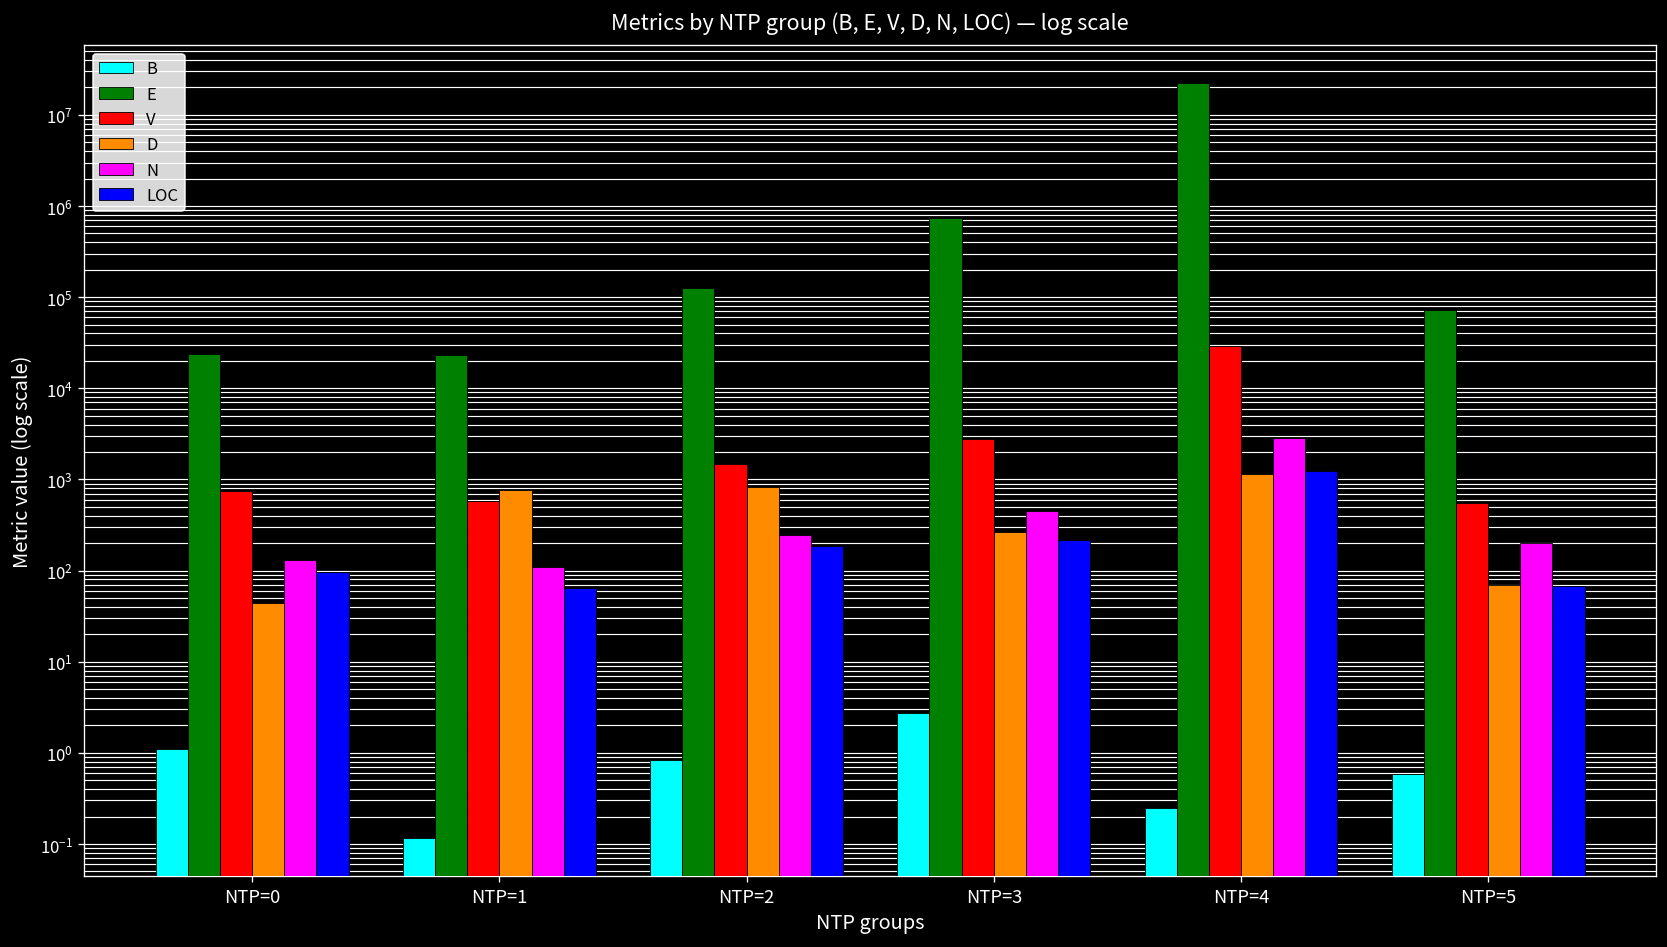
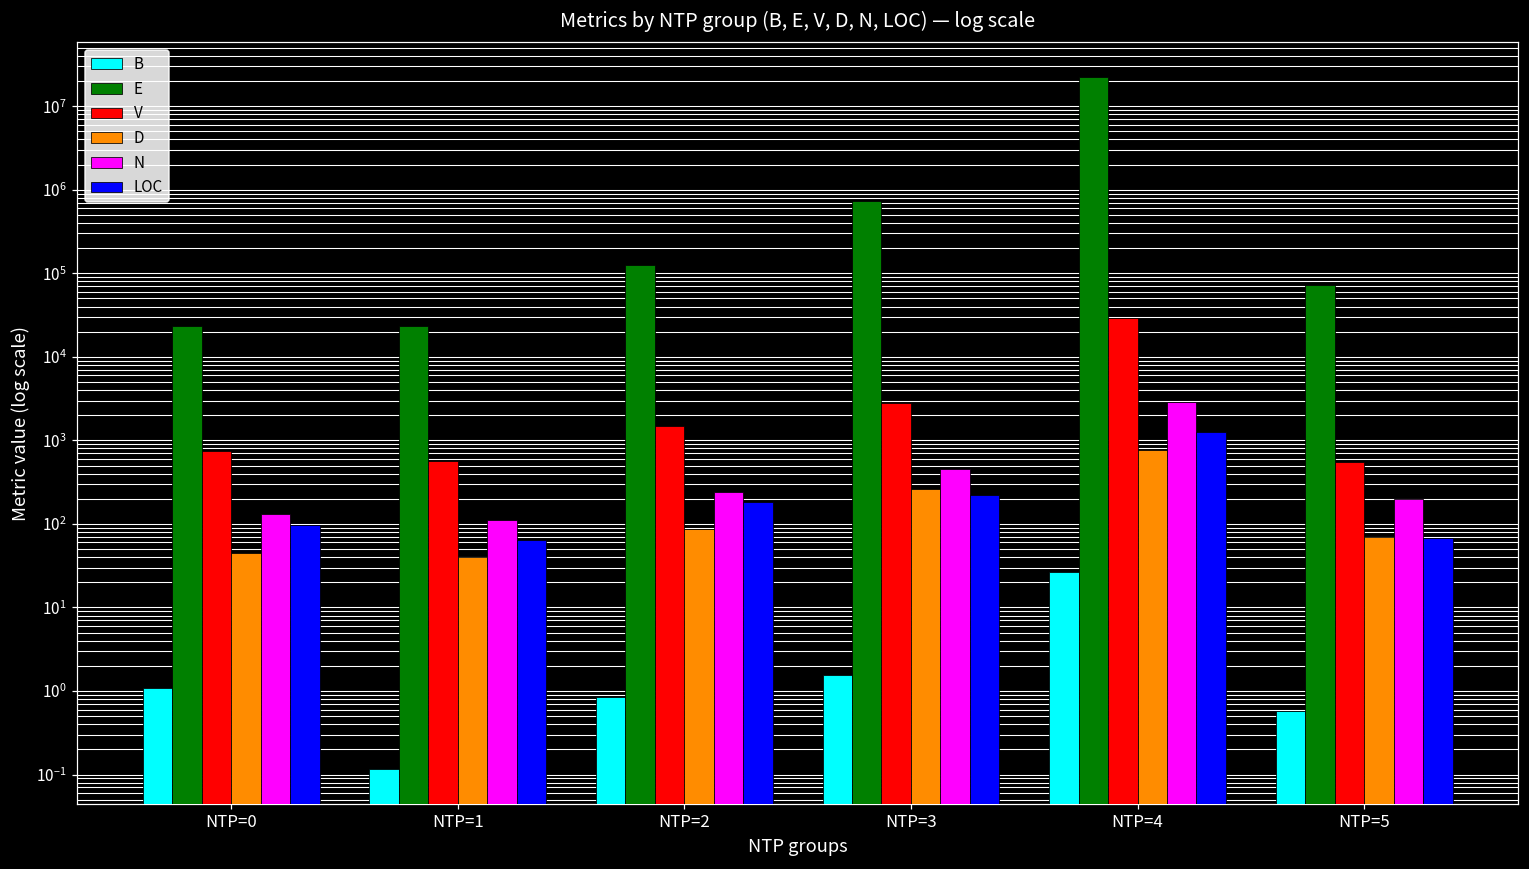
D, NTP=1: 800 -> 40
D, NTP=2: 800 -> 90
B, NTP=3: 2.7 -> 1.5
B, NTP=4: 0.25 -> 26
D, NTP=4: 1200 -> 800
